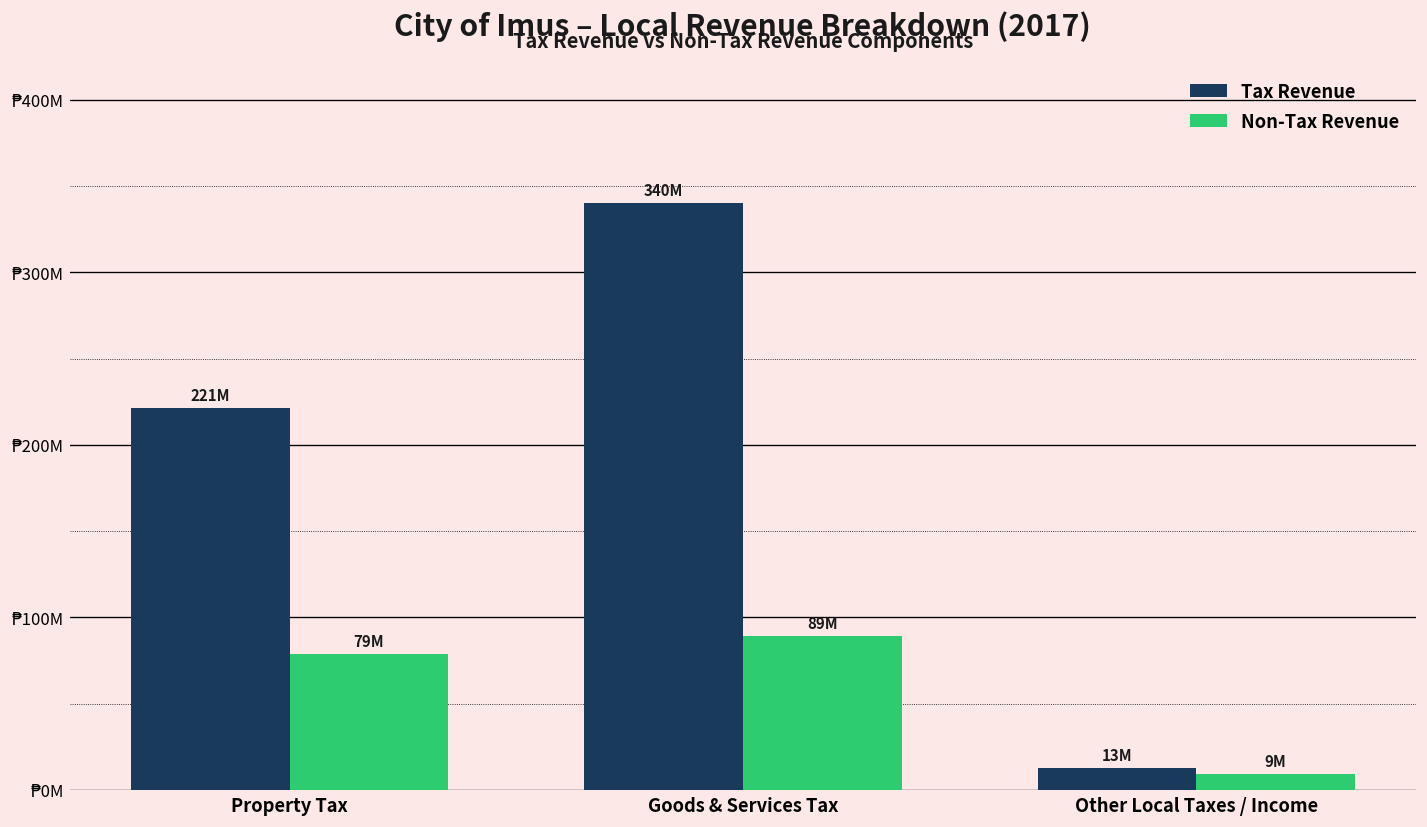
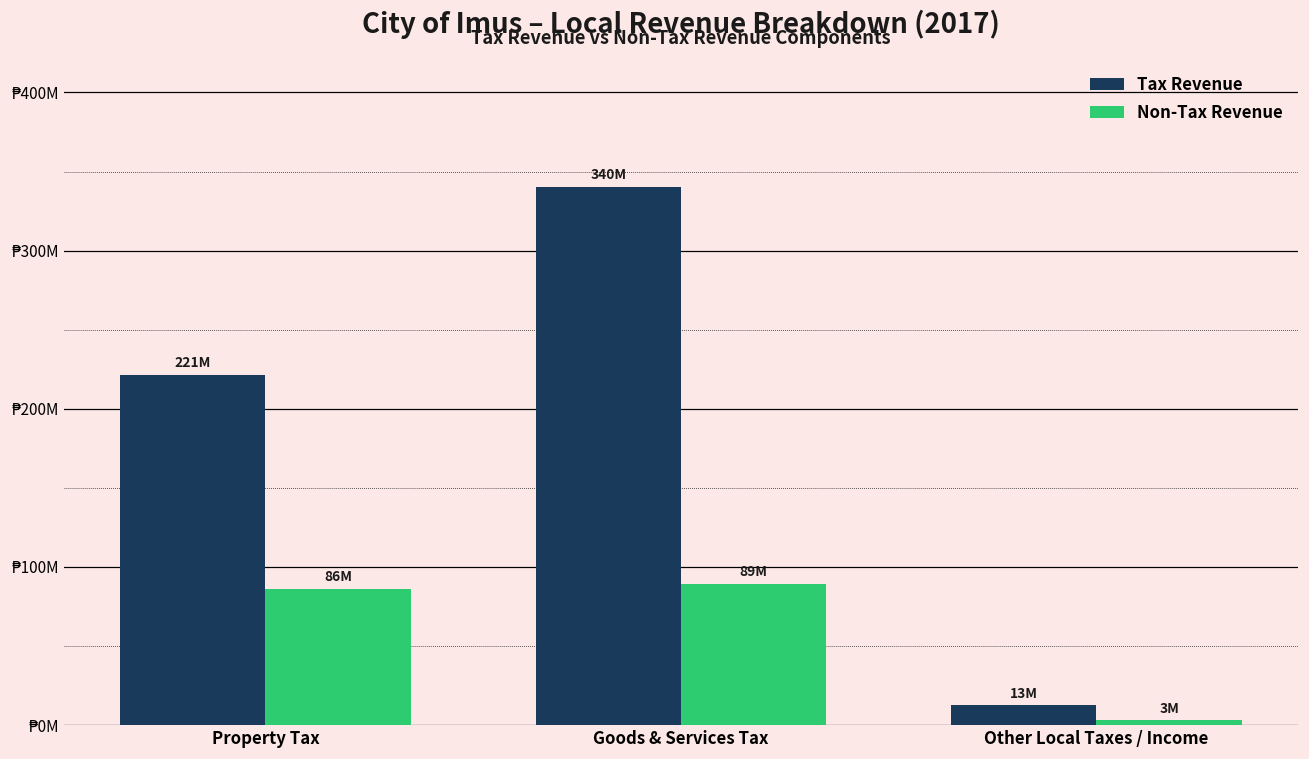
Non-Tax Revenue, Property Tax: 79M -> 86M
Non-Tax Revenue, Other Local Taxes / Income: 9M -> 3M
